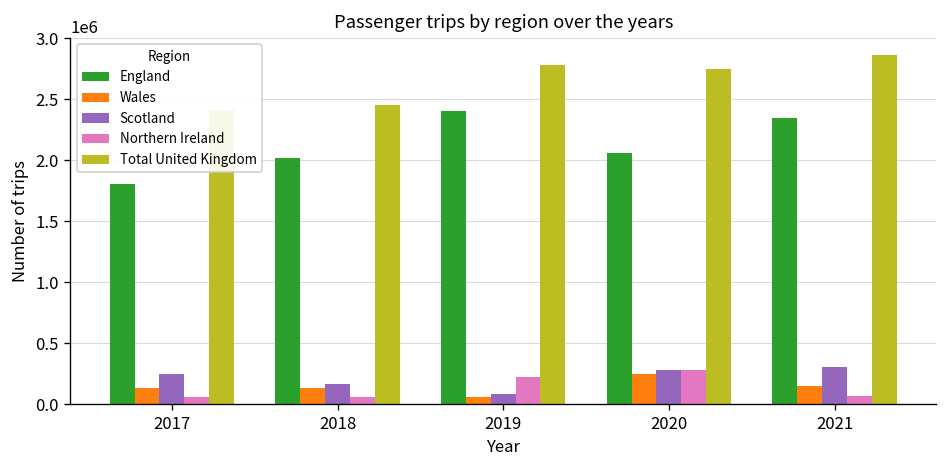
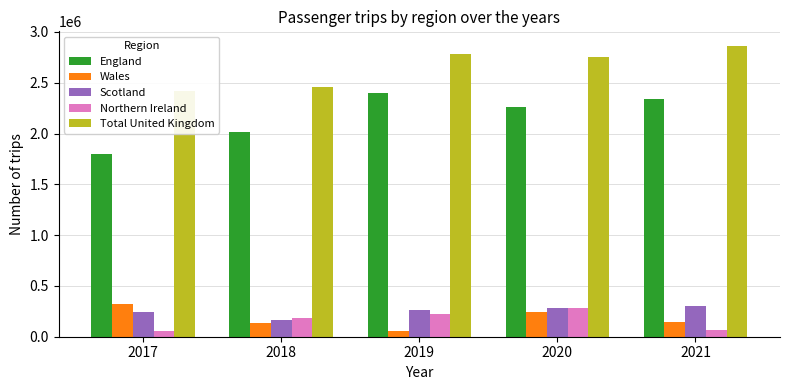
Wales, 2017: 130000 -> 320000
Northern Ireland, 2018: 60000 -> 190000
Scotland, 2019: 80000 -> 260000
England, 2020: 2060000 -> 2260000
